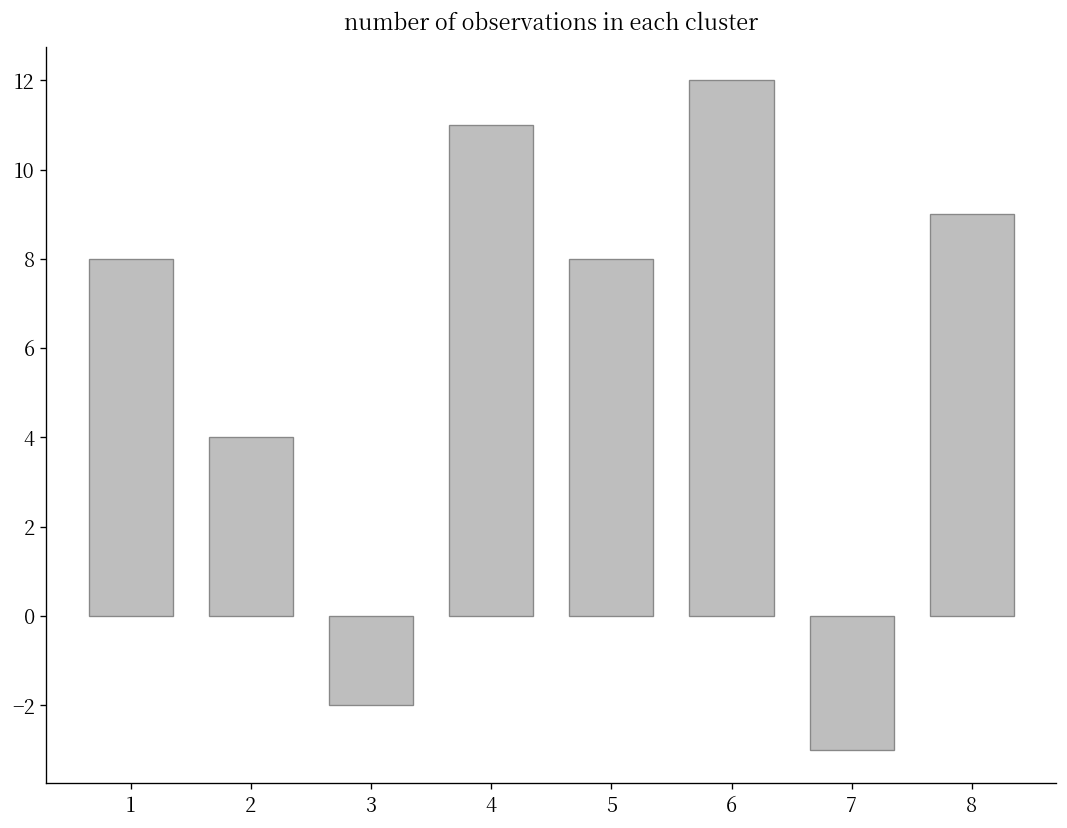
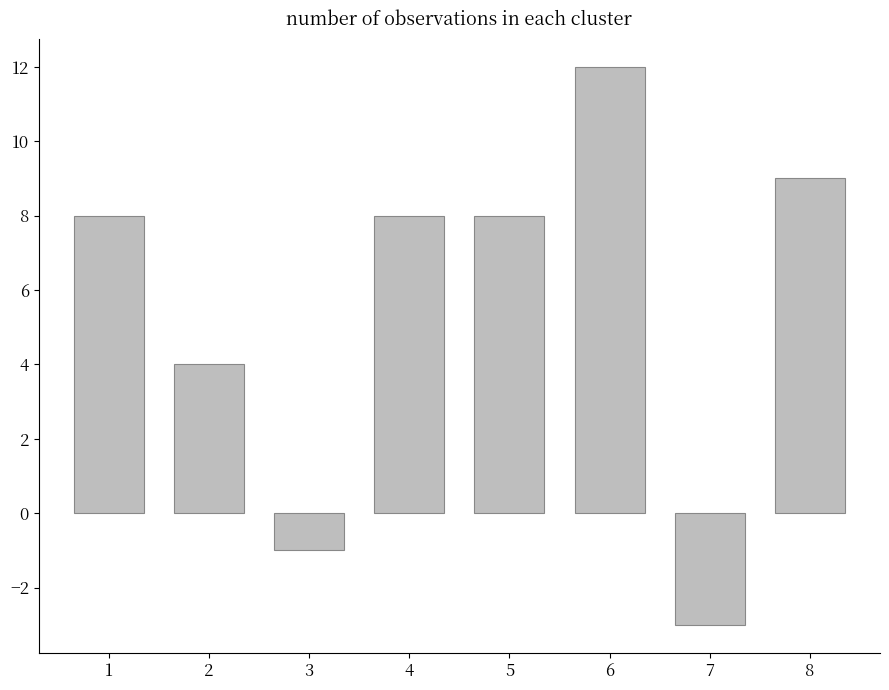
3: -2 -> -1
4: 11 -> 8
